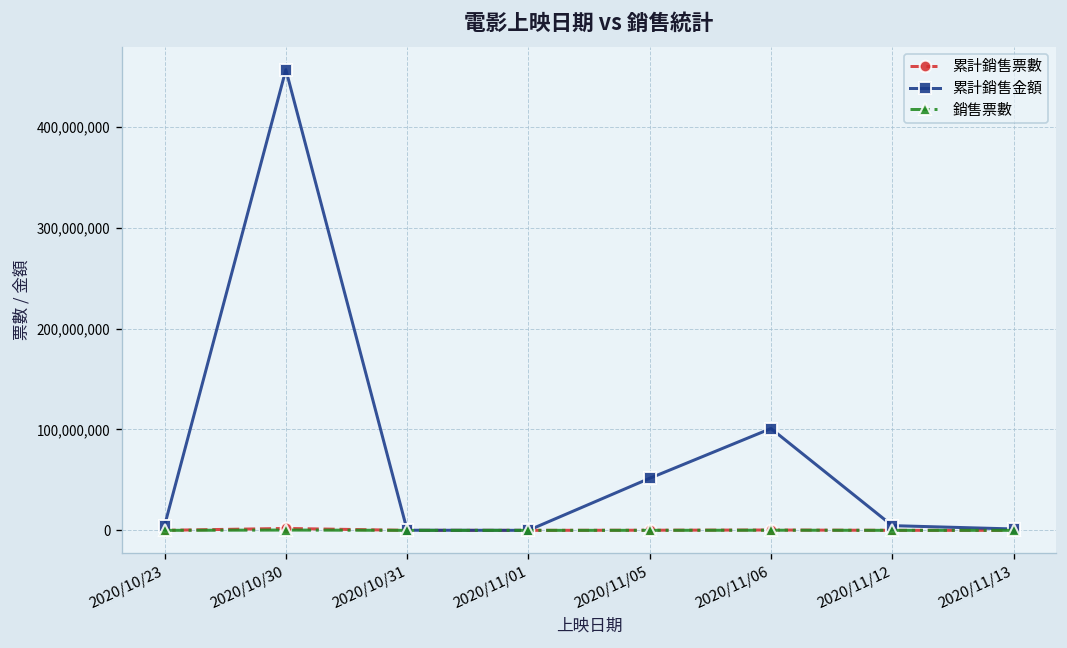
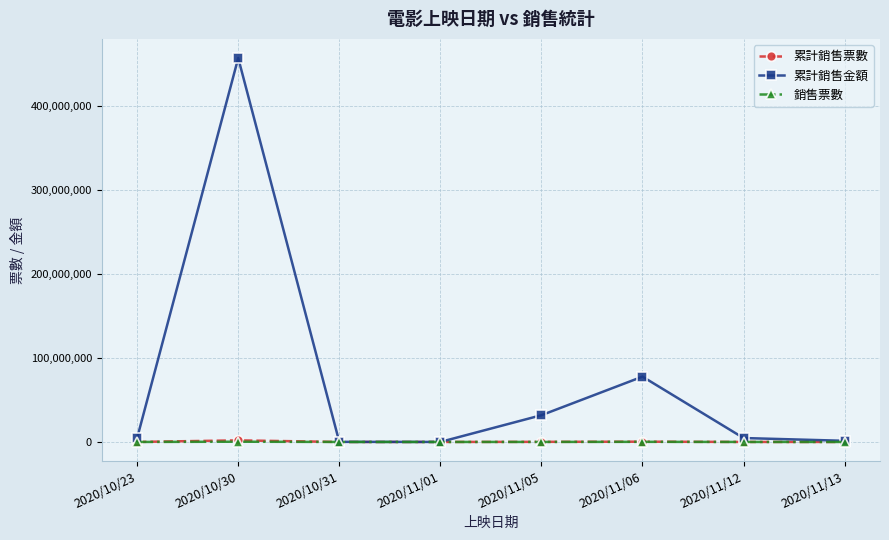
累計銷售金額, 2020/11/05: 50,000,000 -> 30,000,000
累計銷售金額, 2020/11/06: 100,000,000 -> 80,000,000
